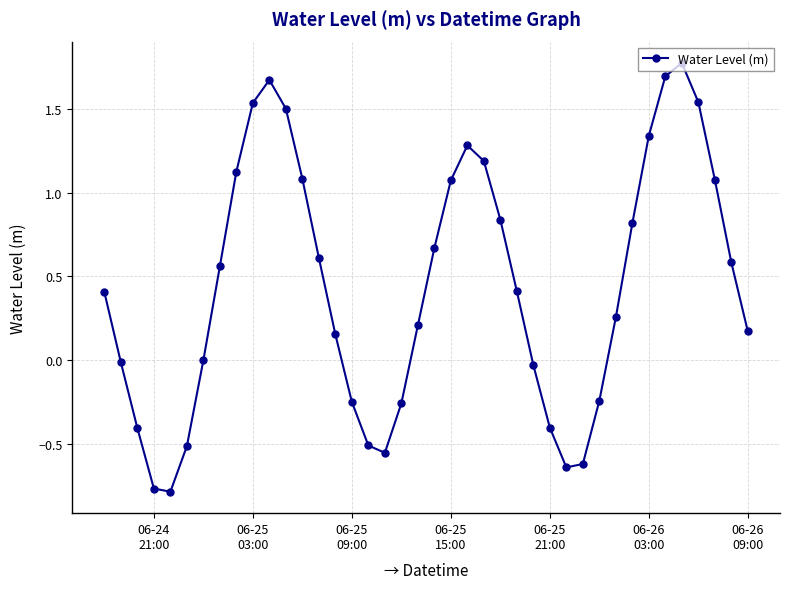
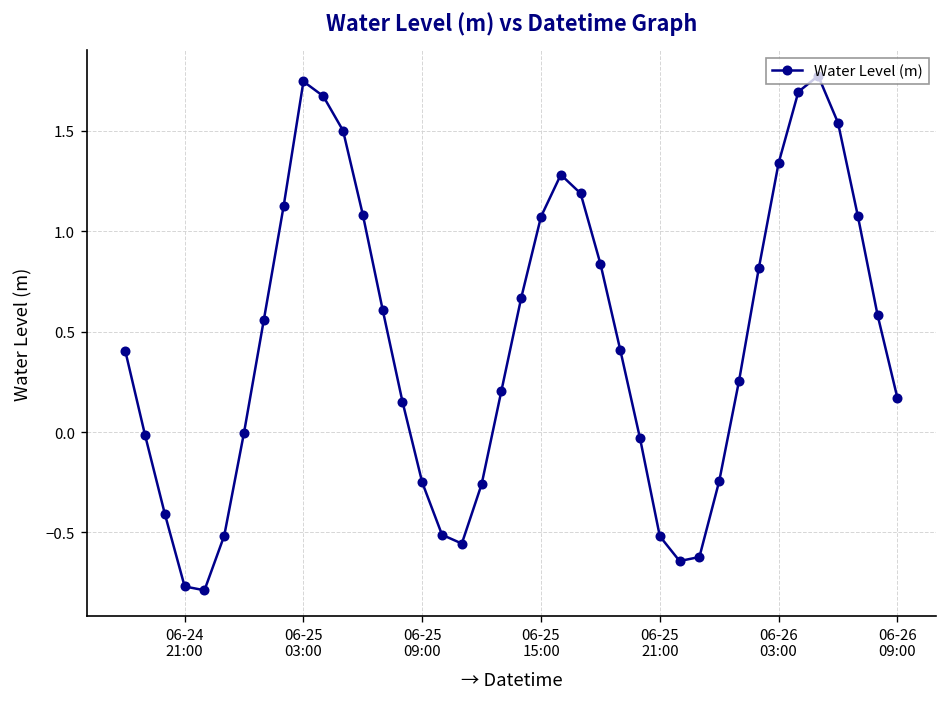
06-25 03:00: 1.54 -> 1.75
06-25 21:00: -0.40 -> -0.52
